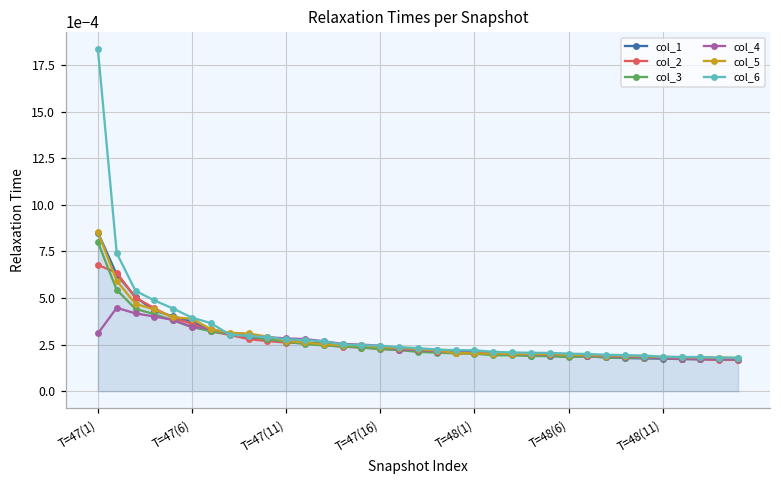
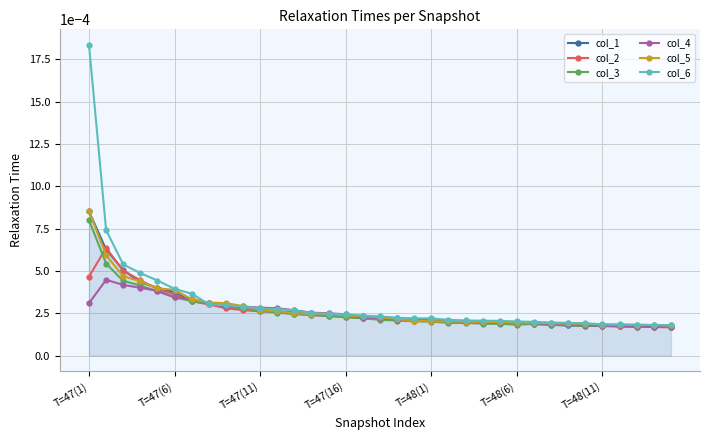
col_2, T=47(1): 0.00068 -> 0.00047
